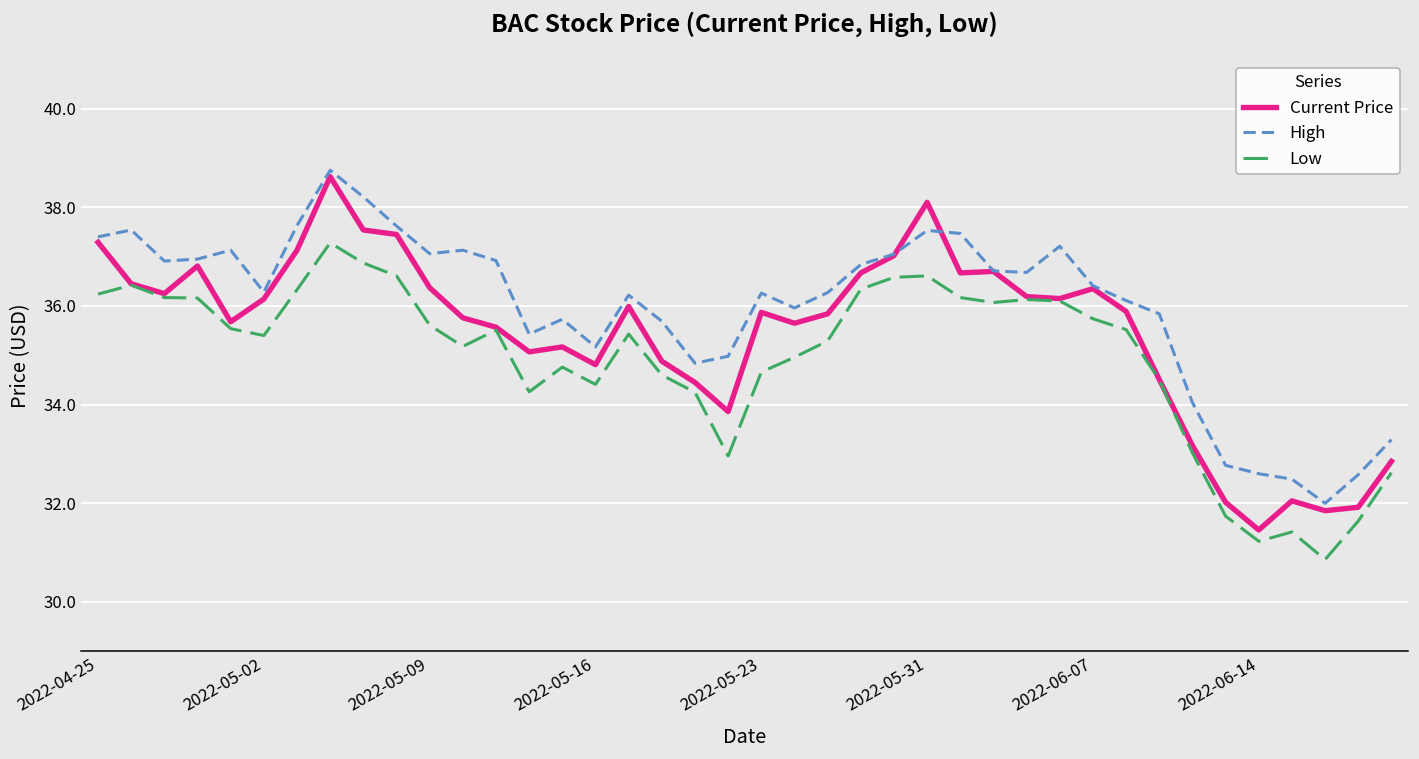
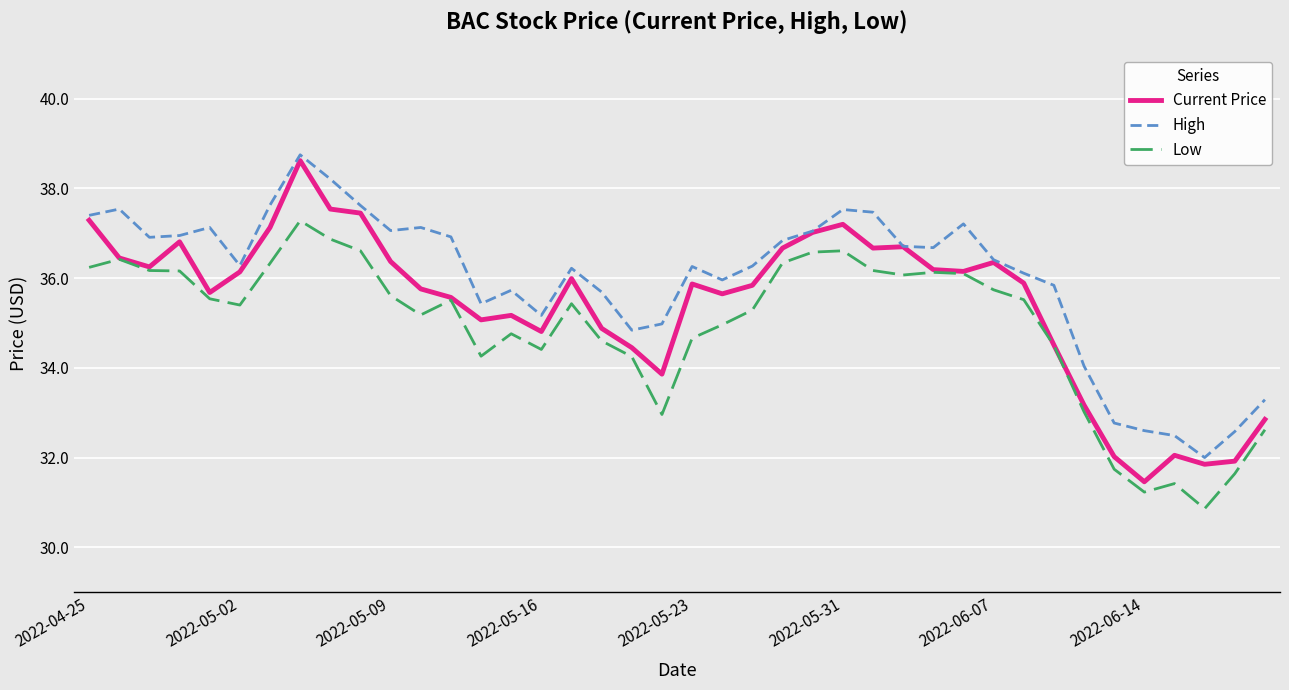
Current Price, 2022-05-31: 38.1 -> 37.2
